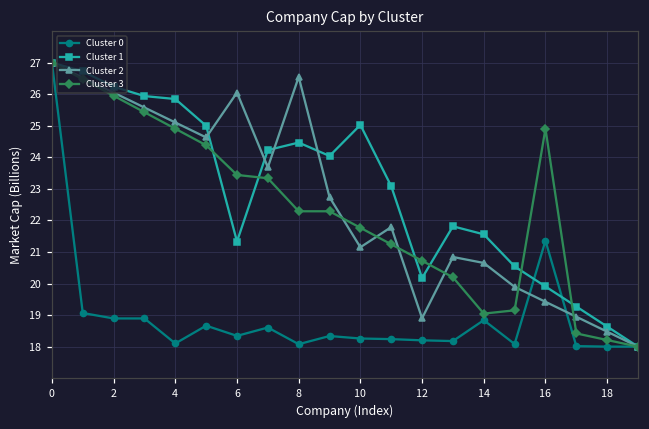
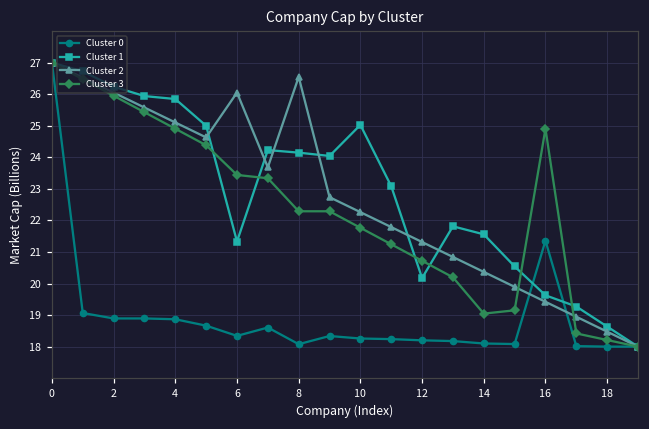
Cluster 0, 4: 18.1 -> 18.9
Cluster 1, 8: 24.5 -> 24.1
Cluster 2, 10: 21.2 -> 22.3
Cluster 2, 12: 18.9 -> 21.3
Cluster 0, 14: 18.8 -> 18.1
Cluster 2, 14: 20.7 -> 20.4
Cluster 1, 16: 19.9 -> 19.6
